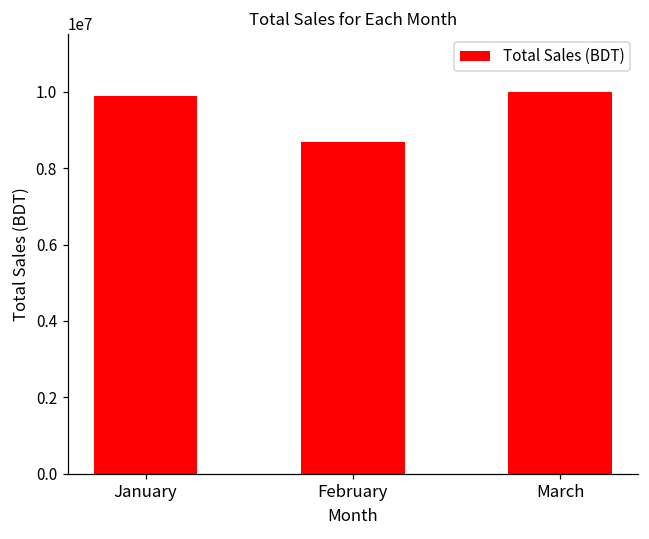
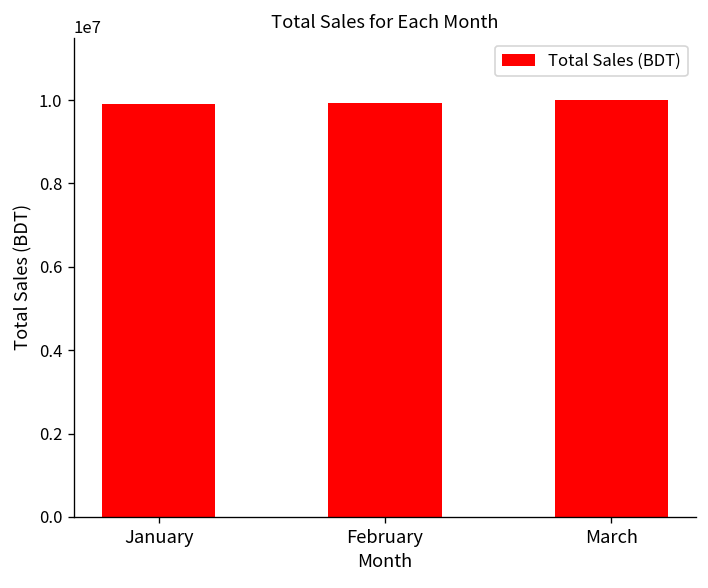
February: 8700000 -> 9900000
